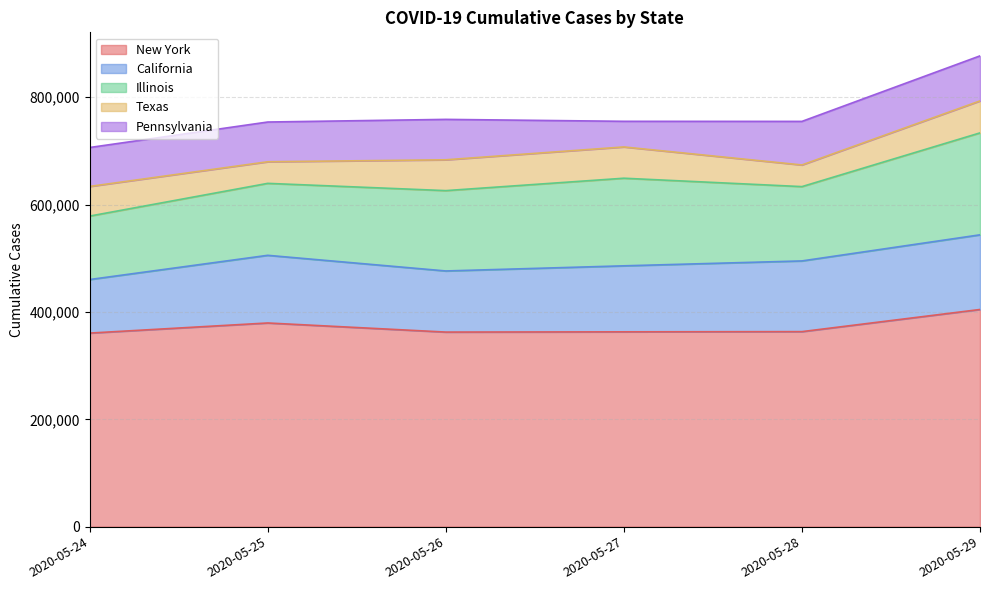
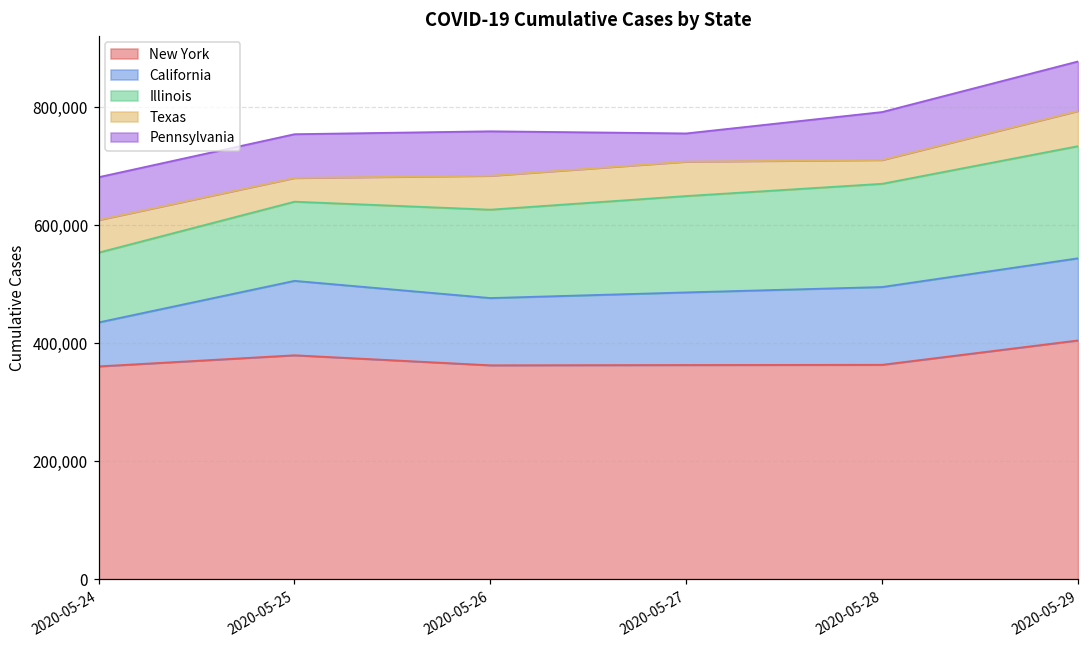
California, 2020-05-24: 100,000 -> 70,000
Illinois, 2020-05-28: 140,000 -> 170,000
